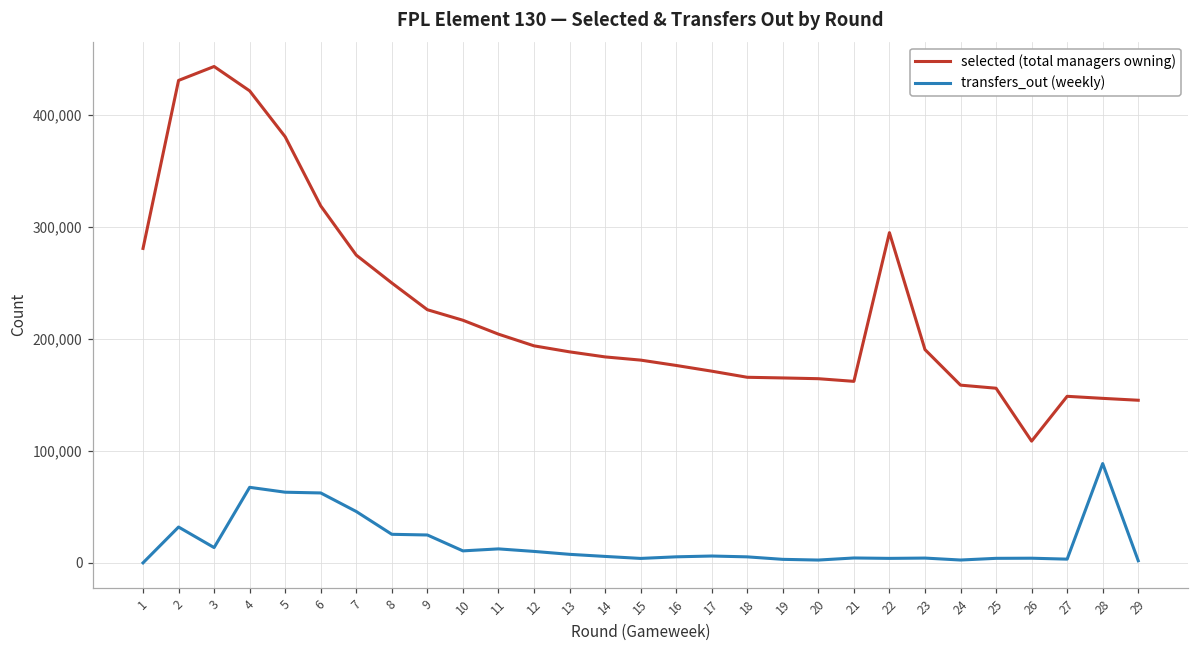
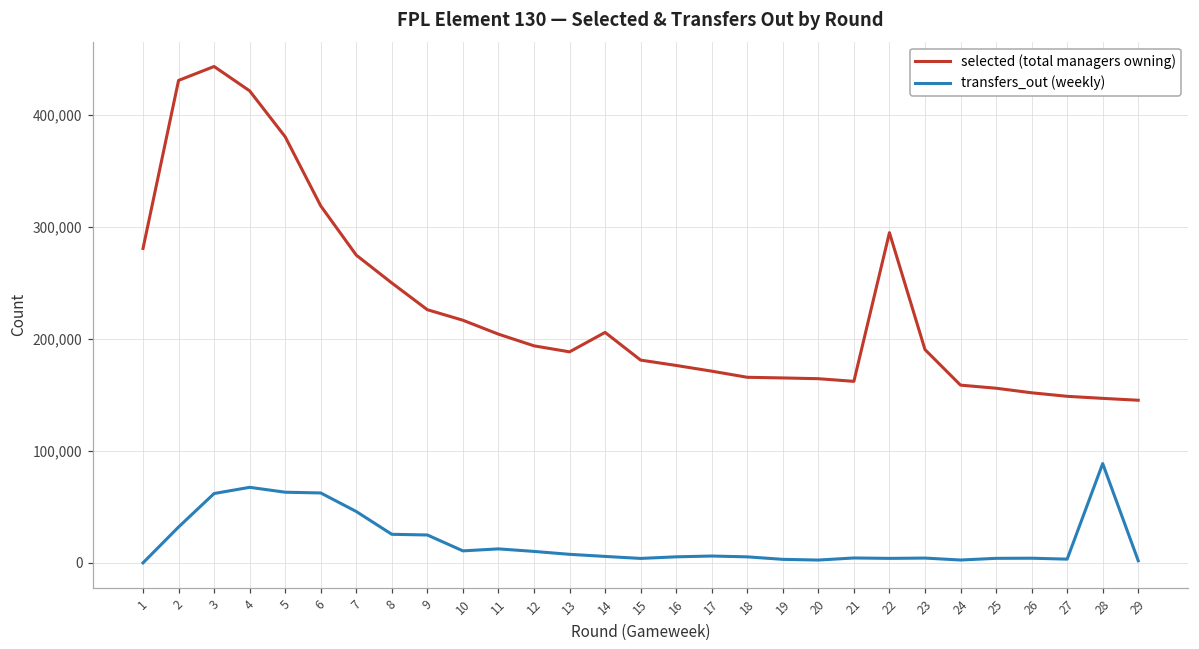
transfers_out (weekly), 3: 14,000 -> 62,000
selected (total managers owning), 14: 184,000 -> 206,000
selected (total managers owning), 26: 109,000 -> 152,000
